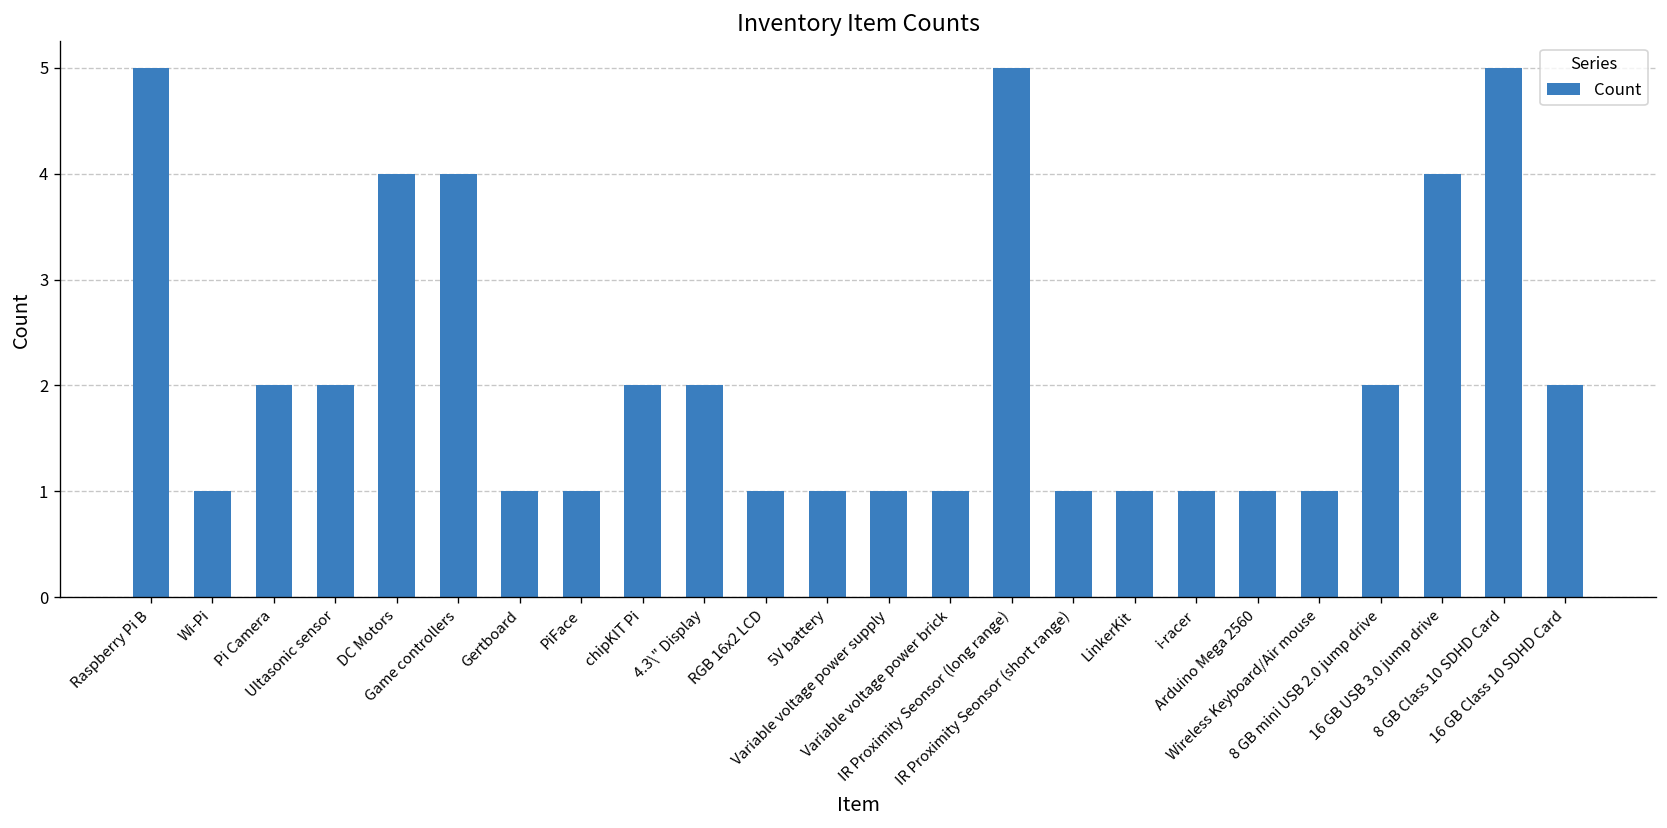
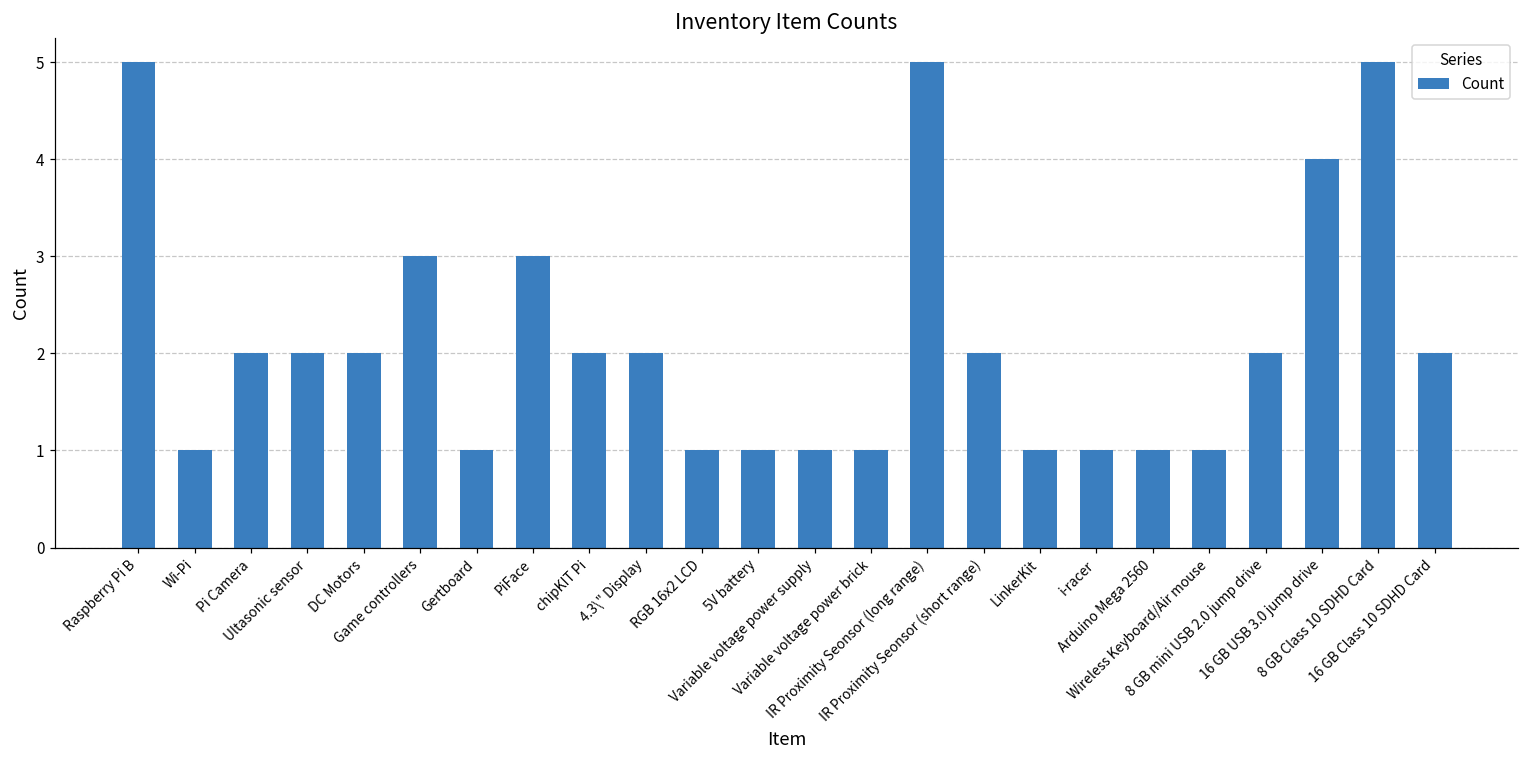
DC Motors: 4 -> 2
Game controllers: 4 -> 3
PiFace: 1 -> 3
IR Proximity Seonsor (short range): 1 -> 2
